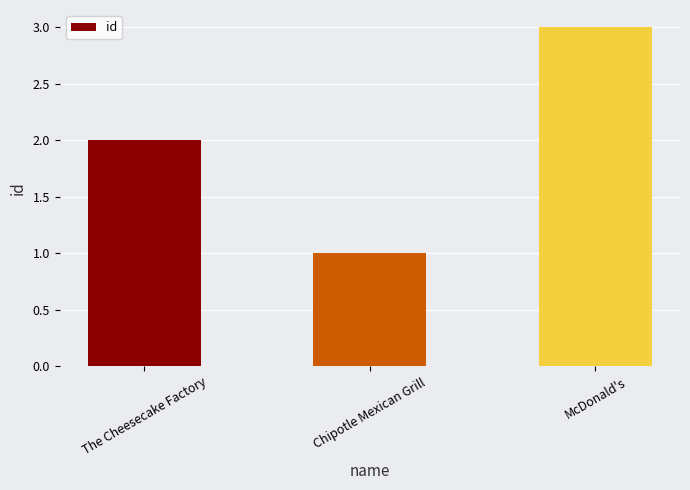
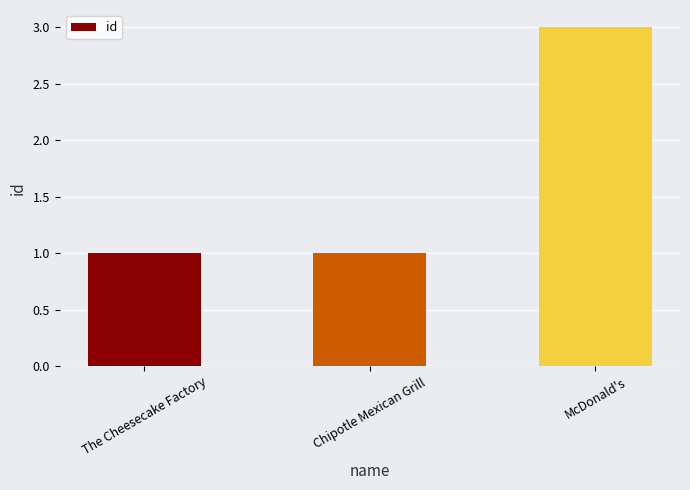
The Cheesecake Factory: 2 -> 1
